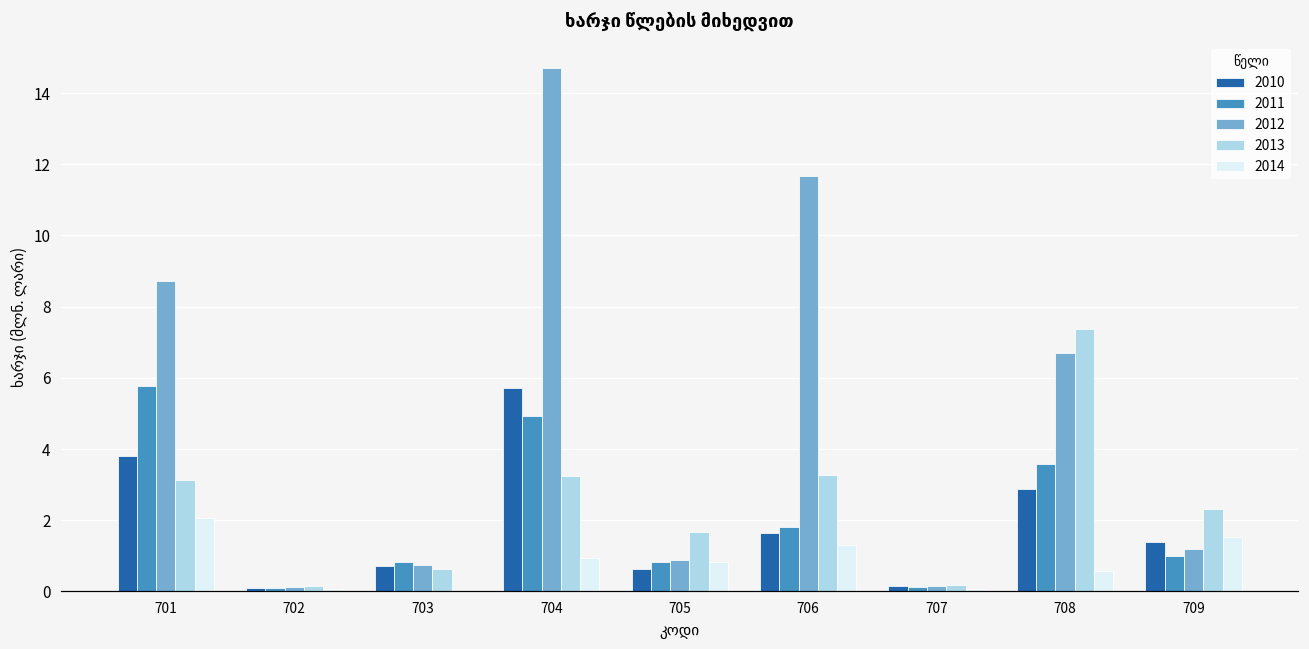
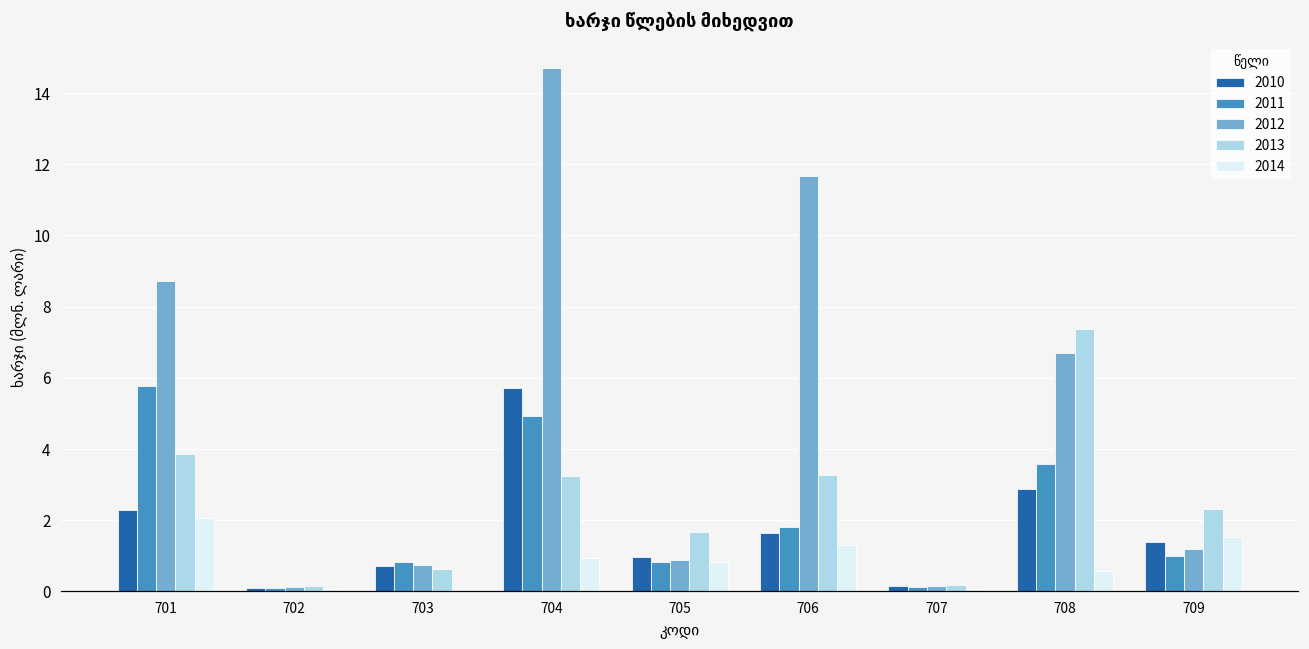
2010, 701: 3.8 -> 2.3
2013, 701: 3.1 -> 3.9
2010, 705: 0.6 -> 1.0
